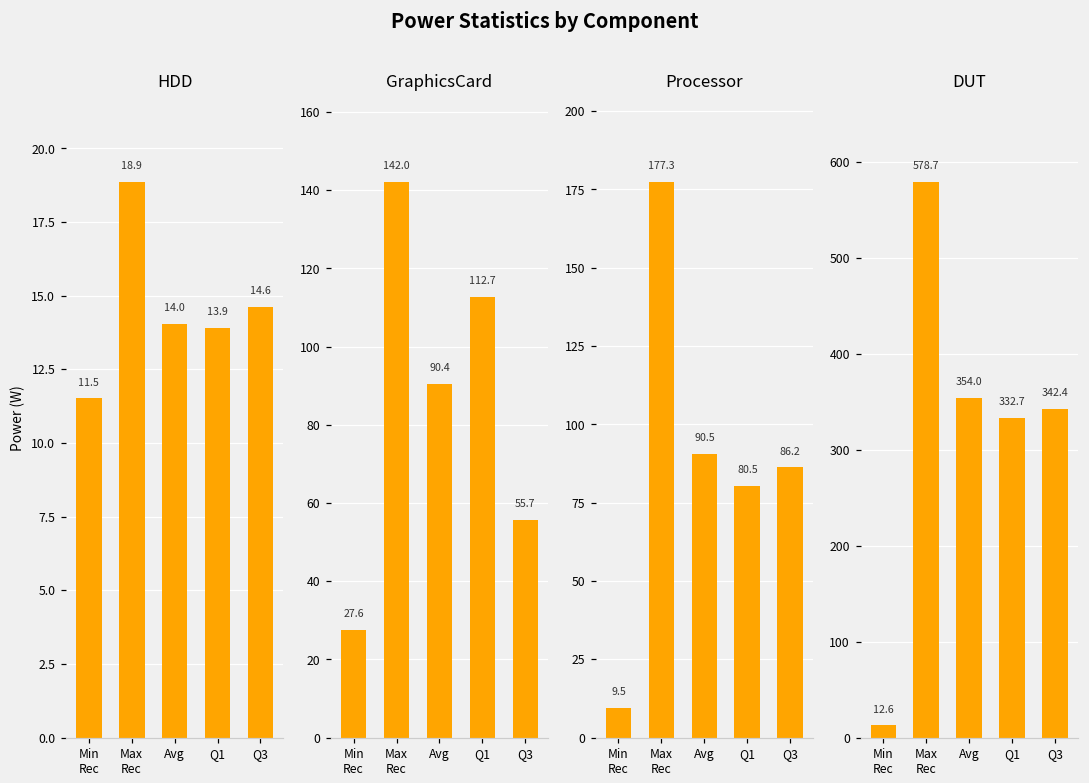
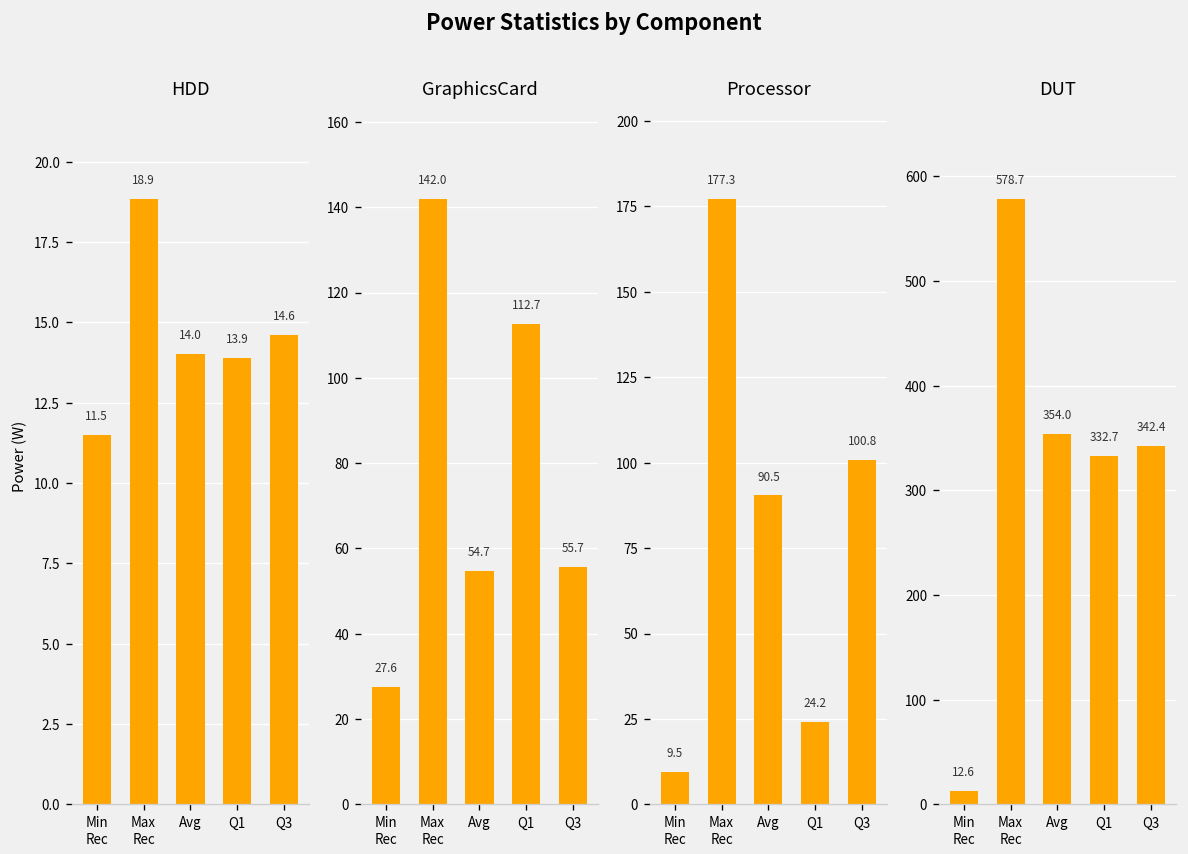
GraphicsCard, Avg: 90.4 -> 54.7
Processor, Q1: 80.5 -> 24.2
Processor, Q3: 86.2 -> 100.8
